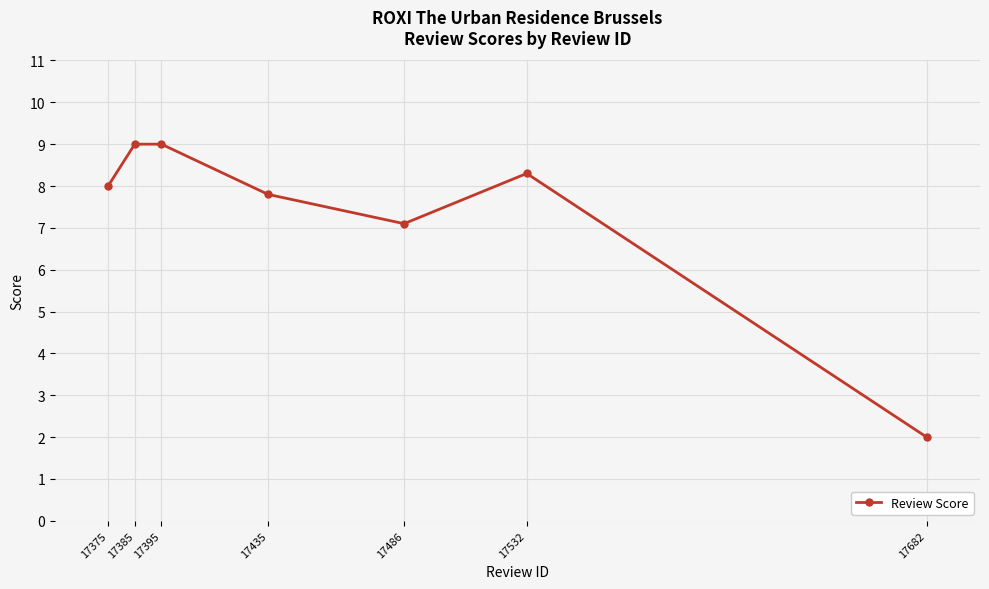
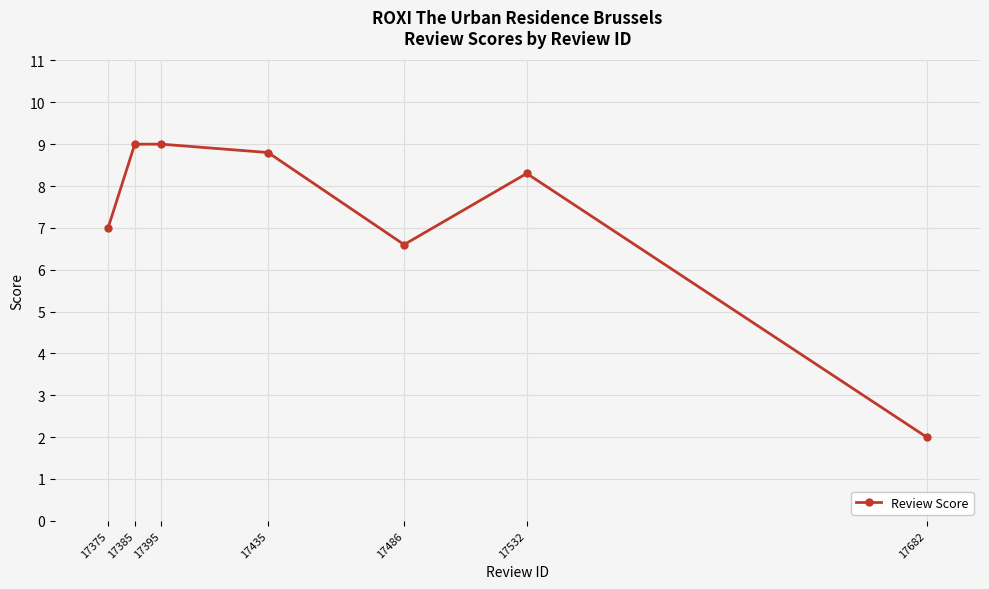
17375: 8 -> 7
17435: 7.8 -> 8.8
17486: 7.1 -> 6.6
